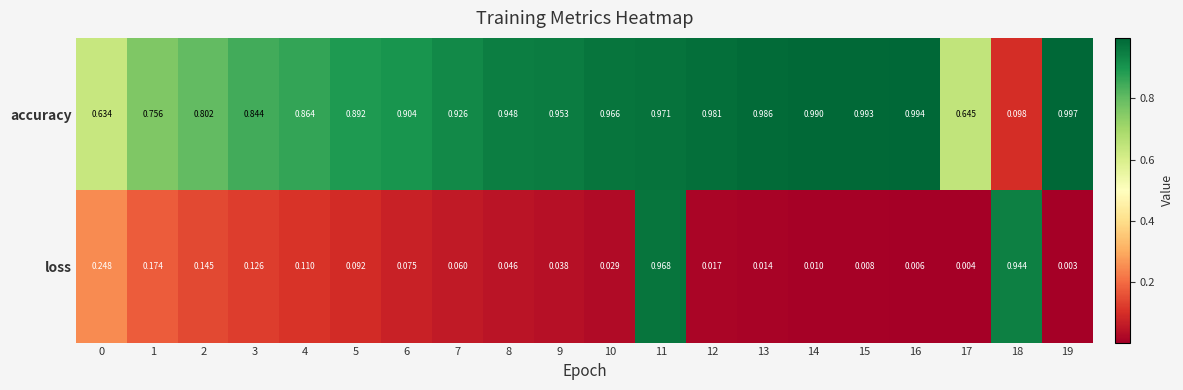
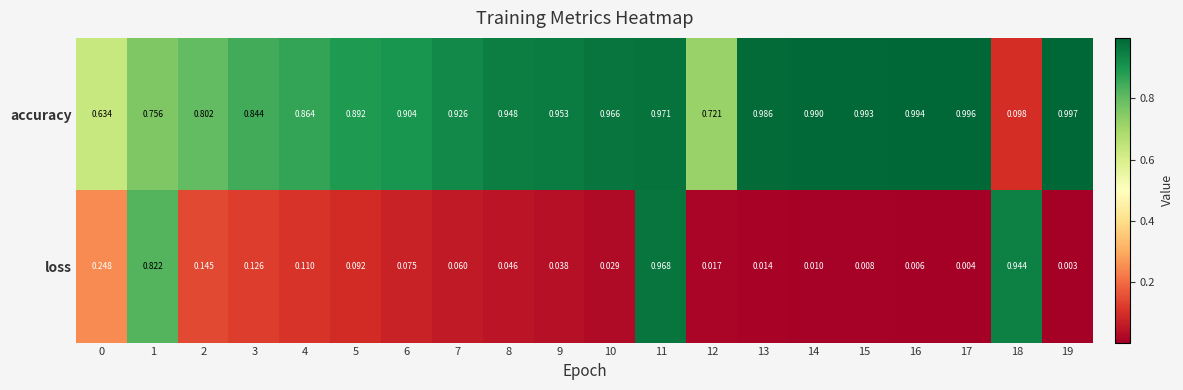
accuracy, 12: 0.981 -> 0.721
accuracy, 17: 0.645 -> 0.996
loss, 1: 0.174 -> 0.822
